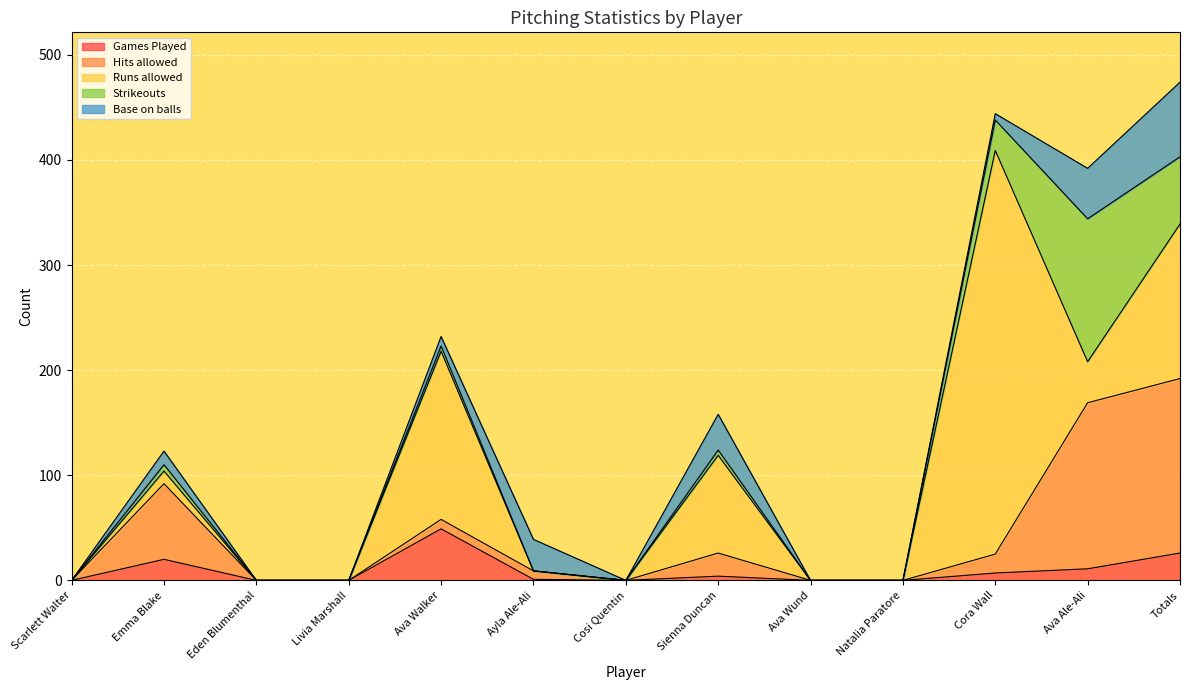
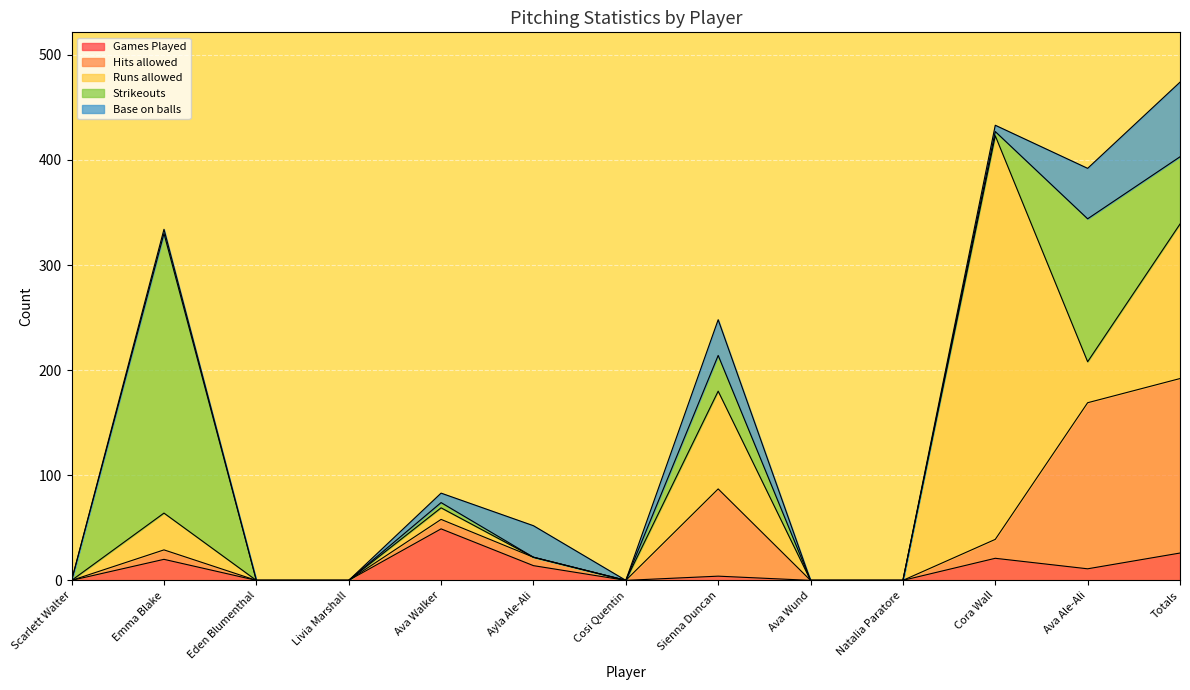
Hits allowed, Emma Blake: 72 -> 9
Runs allowed, Emma Blake: 12 -> 35
Strikeouts, Emma Blake: 6 -> 266
Base on balls, Emma Blake: 13 -> 4
Runs allowed, Ava Walker: 160 -> 11
Games Played, Ayla Ale-Ali: 1 -> 14
Hits allowed, Sienna Duncan: 22 -> 83
Strikeouts, Sienna Duncan: 5 -> 34
Games Played, Cora Wall: 7 -> 21
Strikeouts, Cora Wall: 29 -> 4
